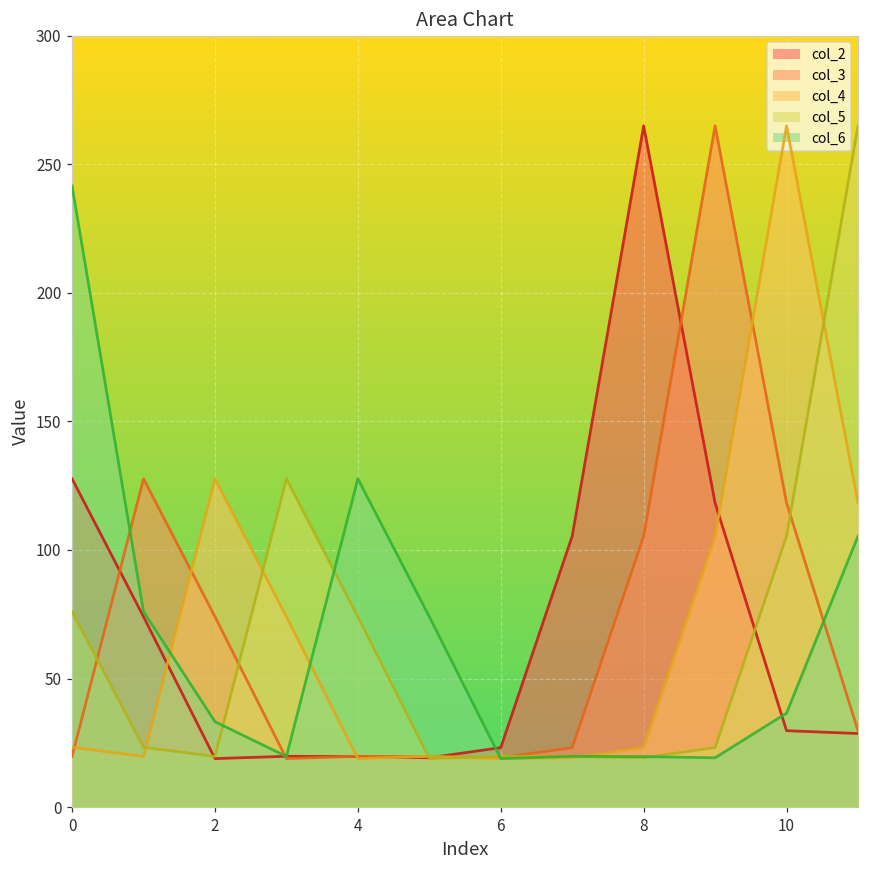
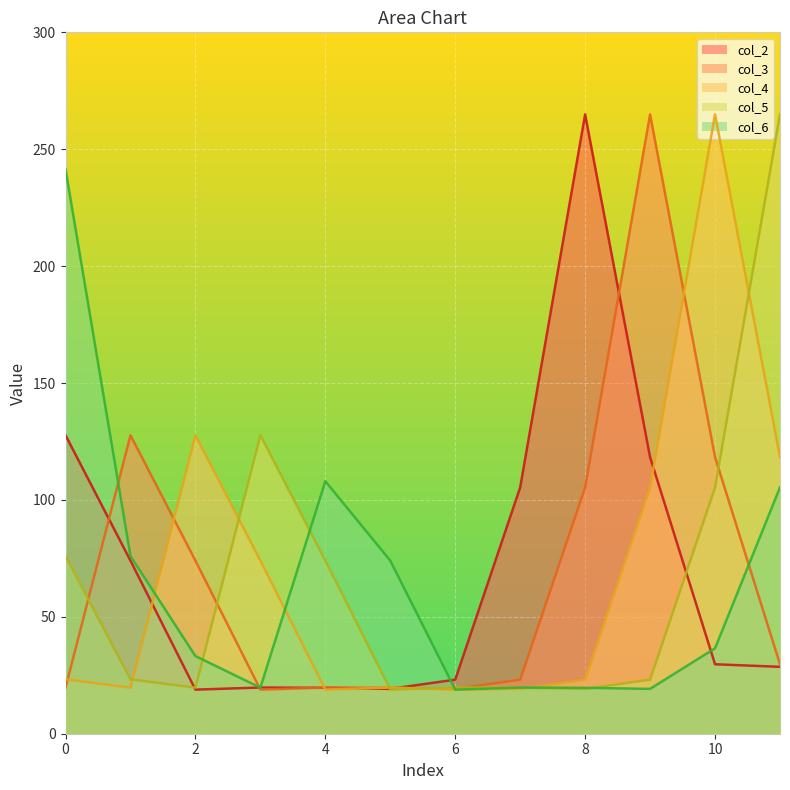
col_6, 4: 128 -> 108
